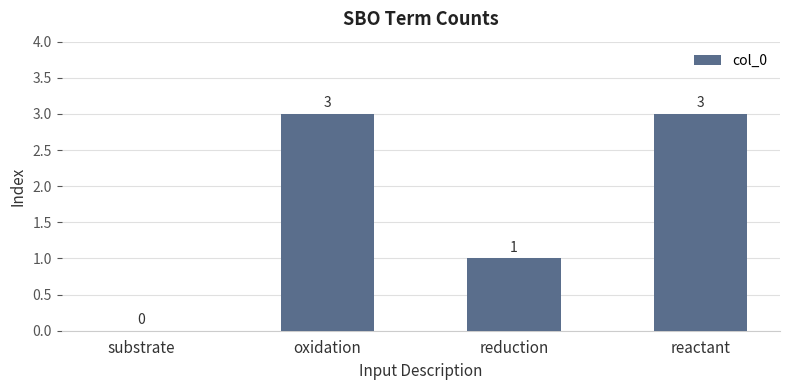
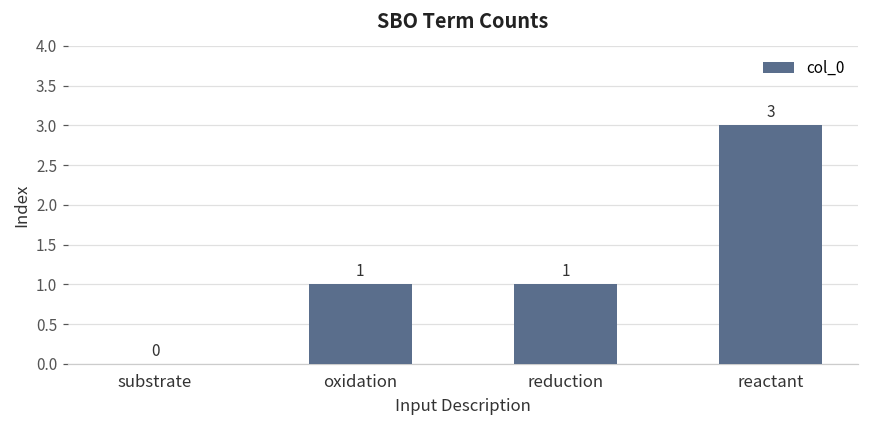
oxidation: 3 -> 1
